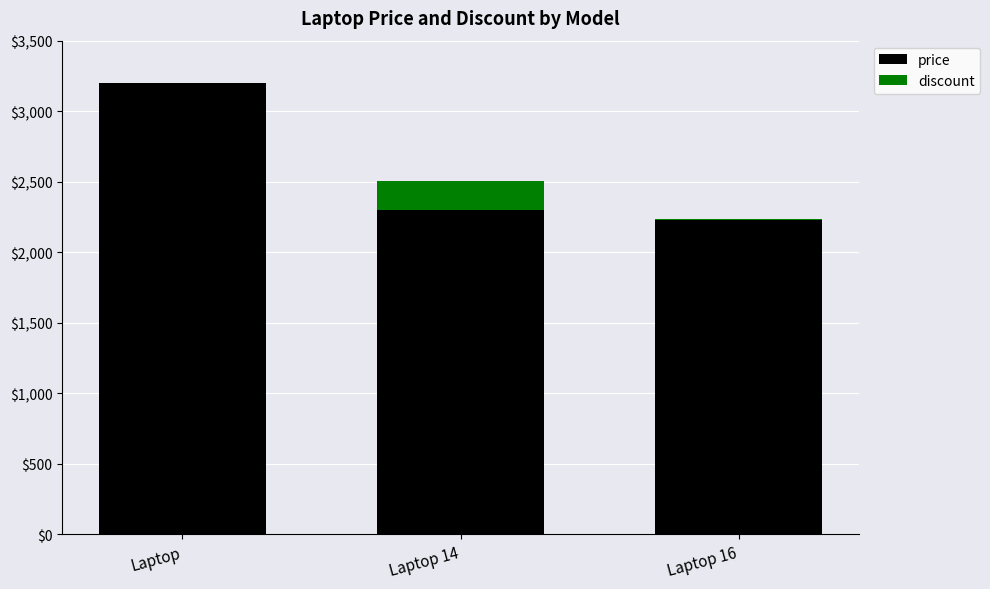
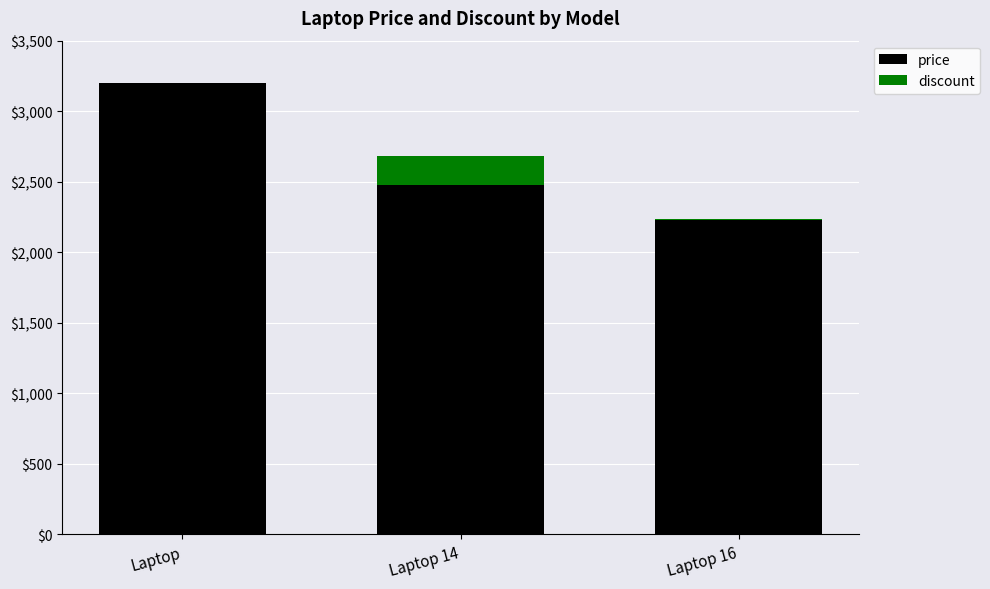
price, Laptop 14: $2,300 -> $2,480
